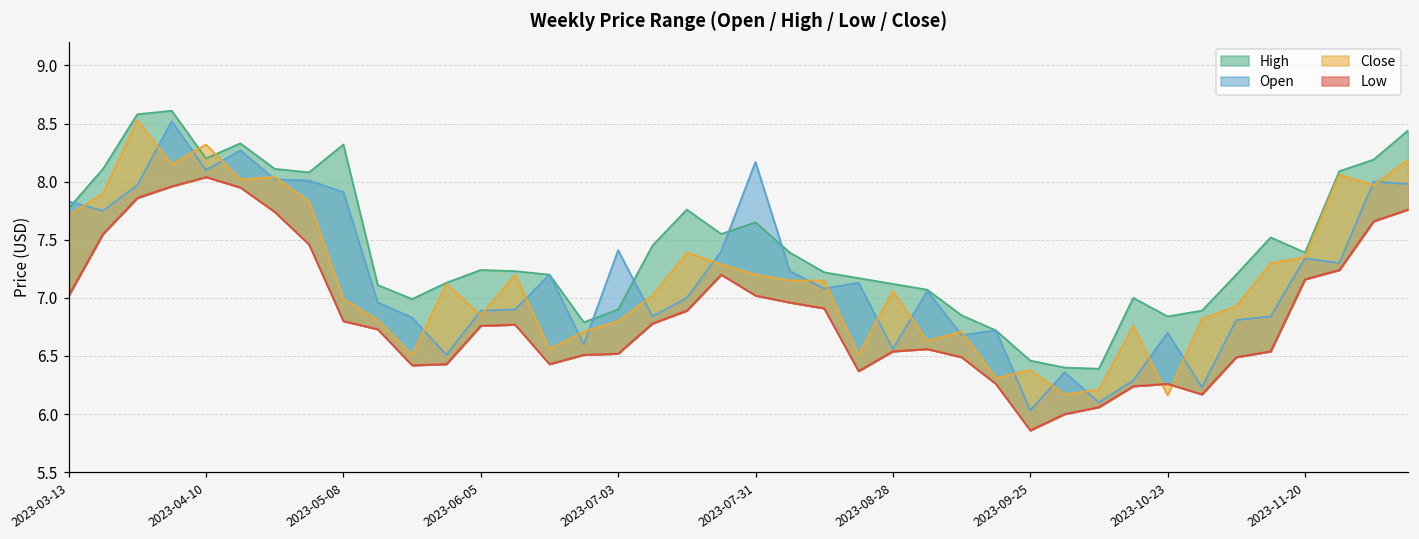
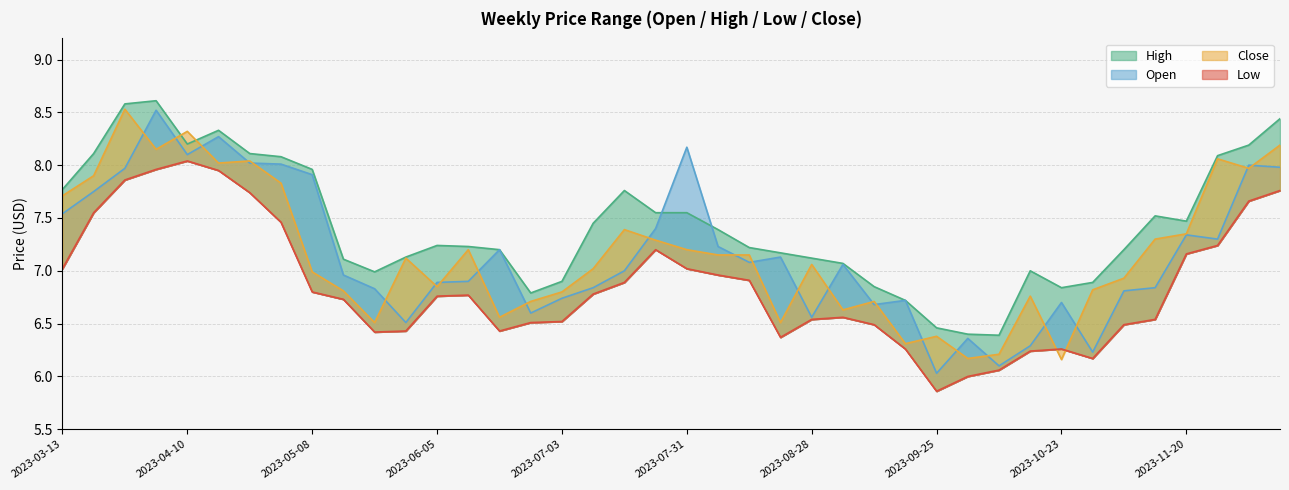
Open, 2023-03-13: 7.83 -> 7.54
High, 2023-05-08: 8.32 -> 7.96
Open, 2023-07-03: 7.41 -> 6.74
High, 2023-07-31: 7.65 -> 7.55
High, 2023-11-20: 7.39 -> 7.47
